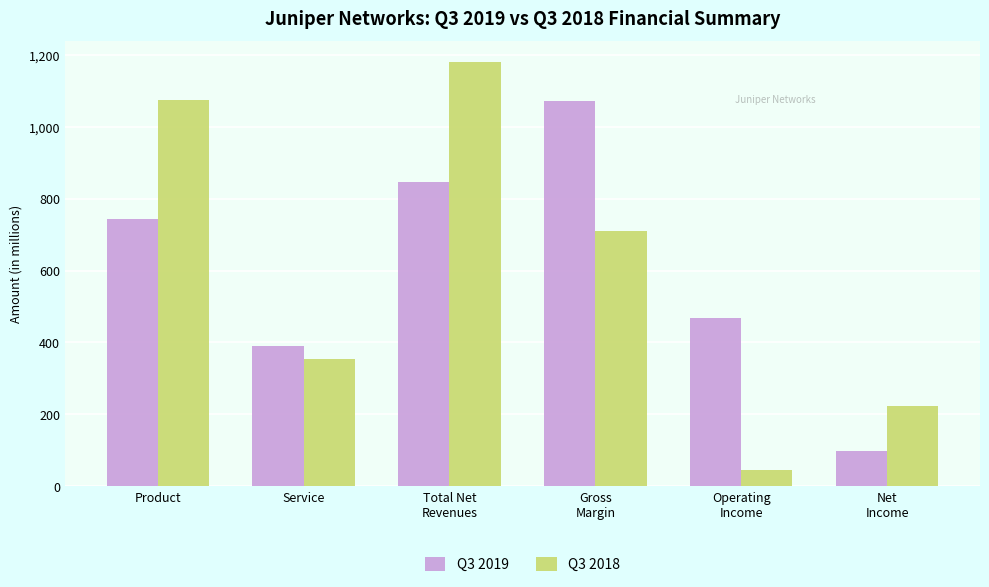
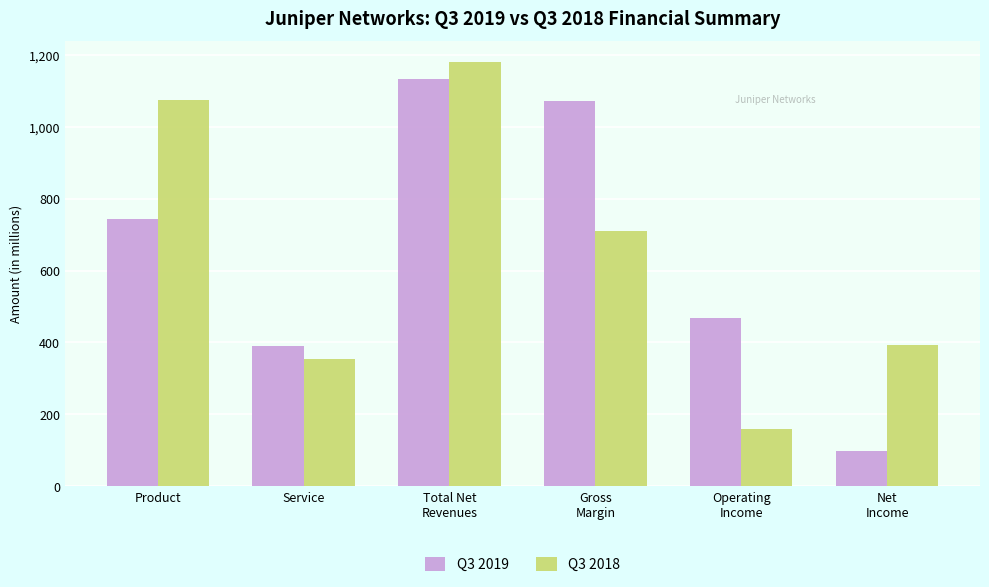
Q3 2019, Total Net Revenues: 850 -> 1,130
Q3 2018, Operating Income: 40 -> 160
Q3 2018, Net Income: 220 -> 390
